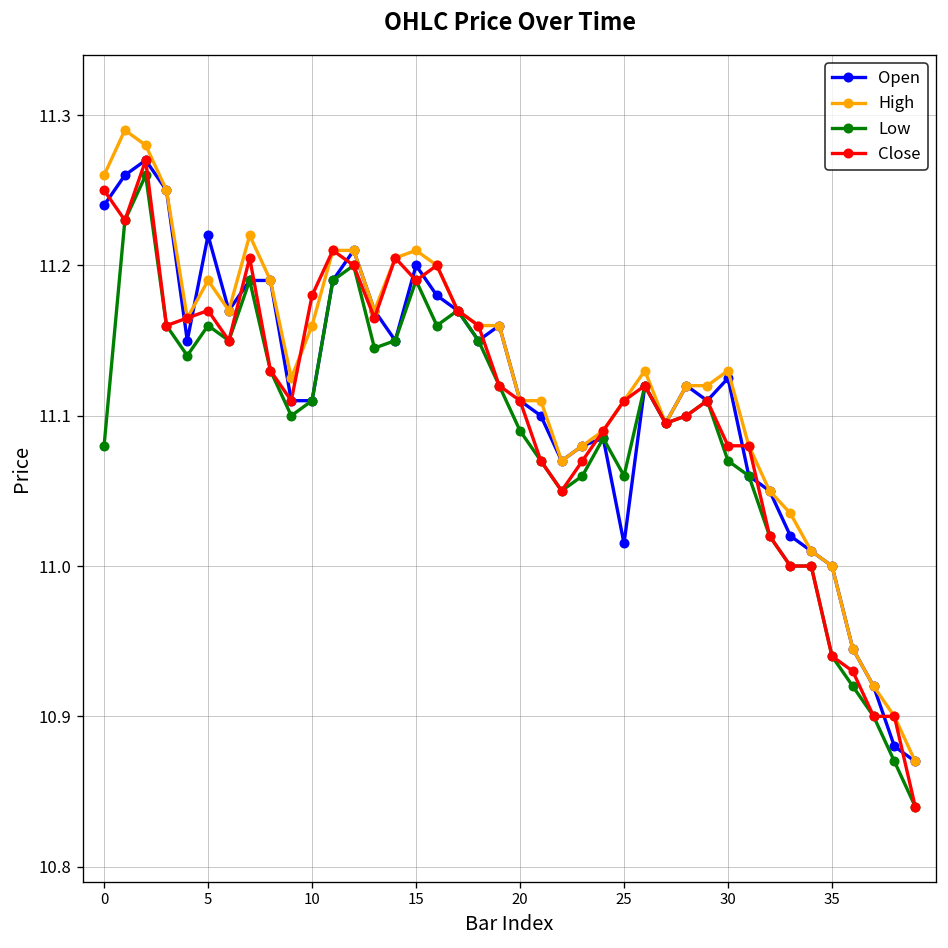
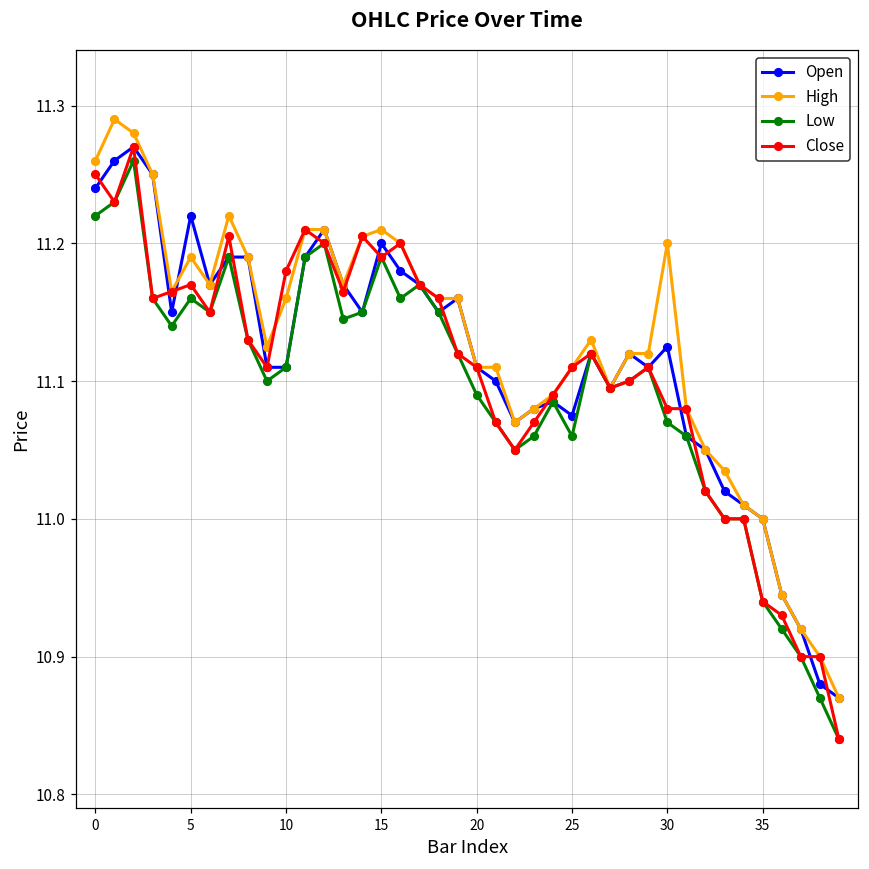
Low, 0: 11.08 -> 11.22
Open, 25: 11.015 -> 11.075
High, 30: 11.13 -> 11.20
